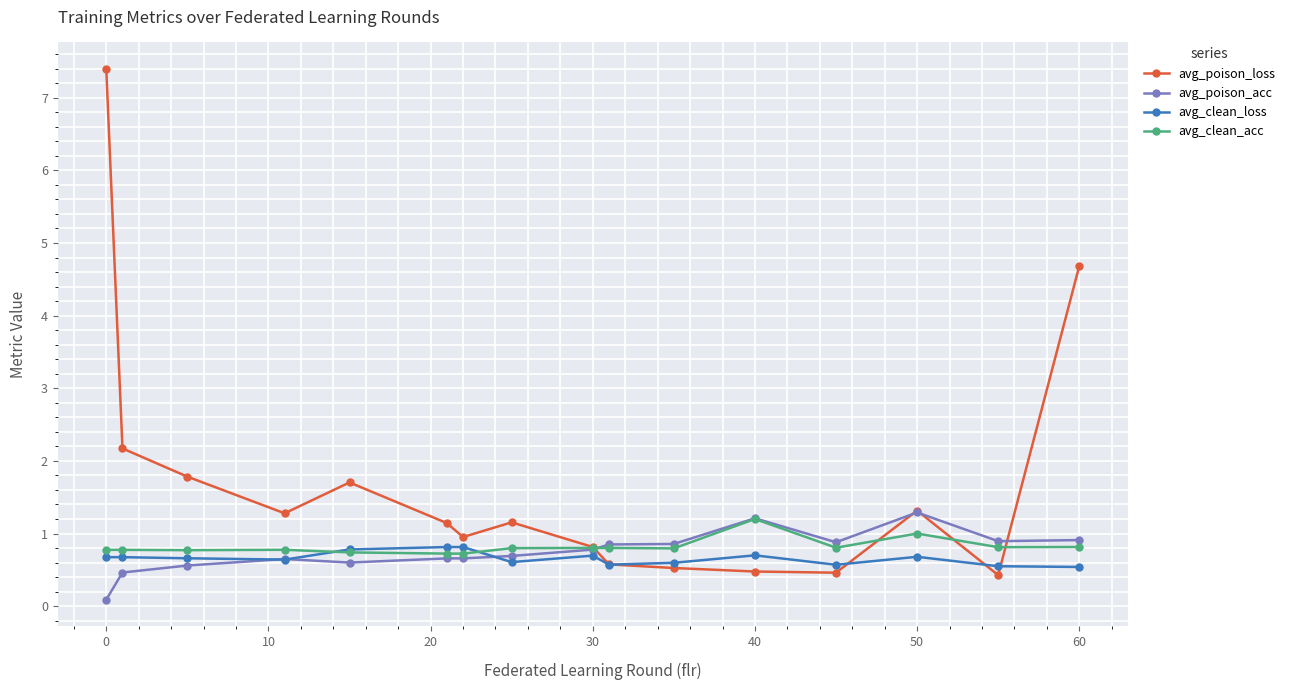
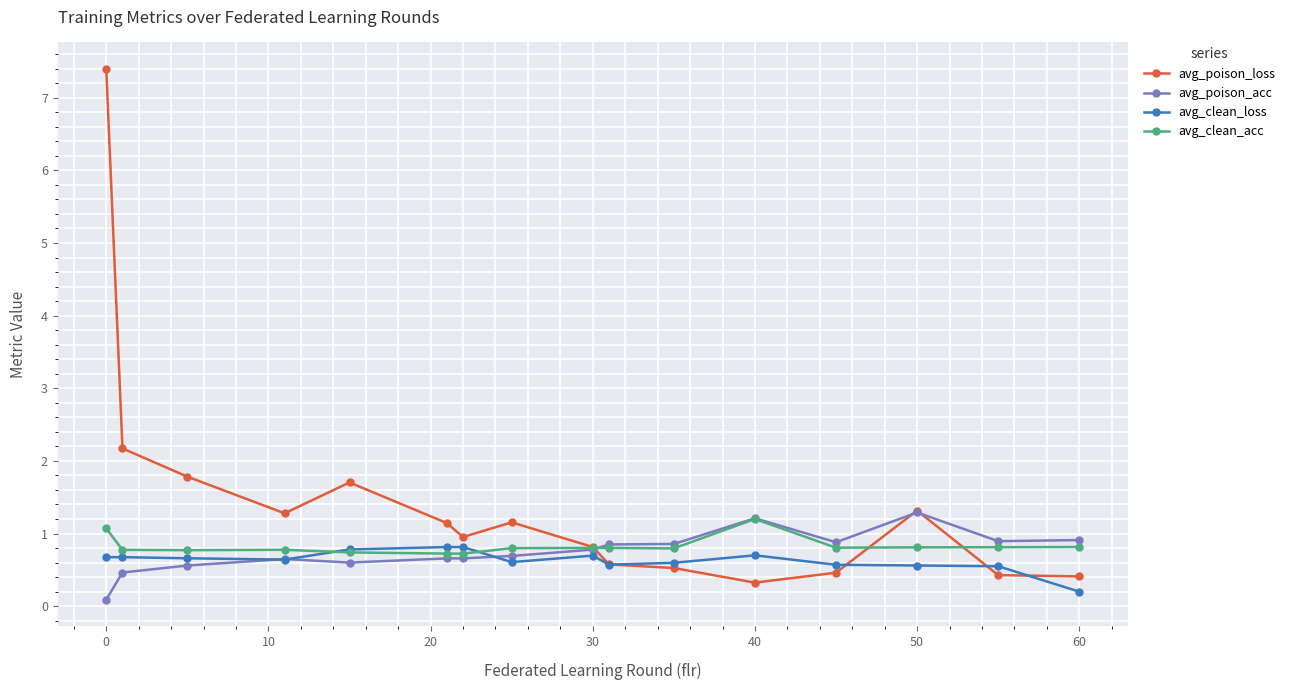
avg_clean_acc, 0: 0.8 -> 1.1
avg_poison_loss, 40: 0.5 -> 0.3
avg_clean_loss, 50: 0.7 -> 0.6
avg_clean_acc, 50: 1.0 -> 0.8
avg_poison_loss, 60: 4.7 -> 0.4
avg_clean_loss, 60: 0.5 -> 0.2
